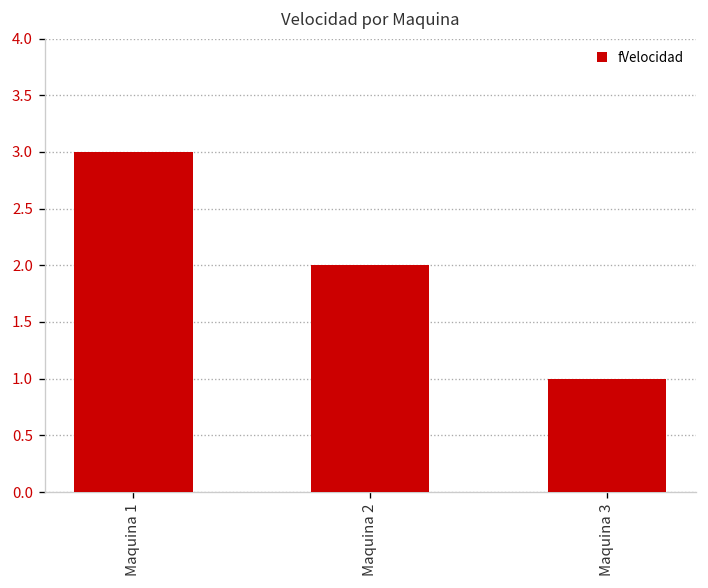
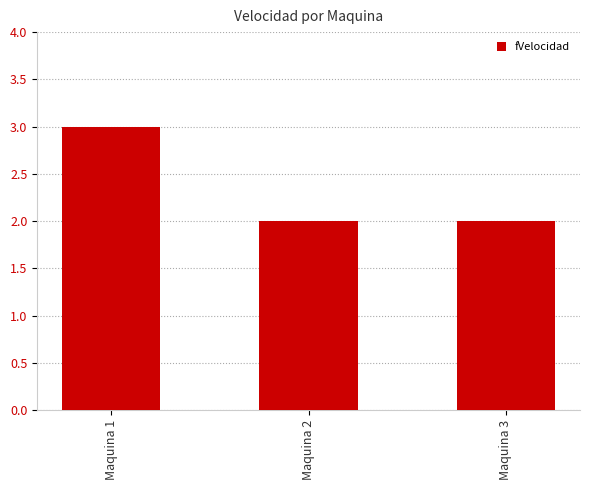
Maquina 3: 1 -> 2
